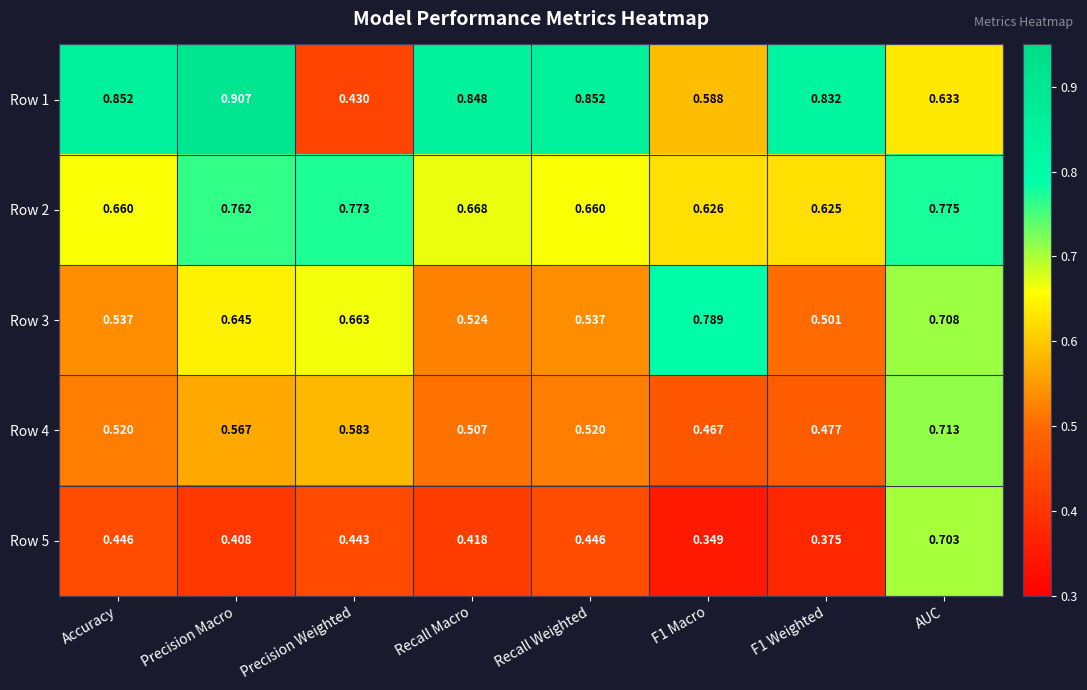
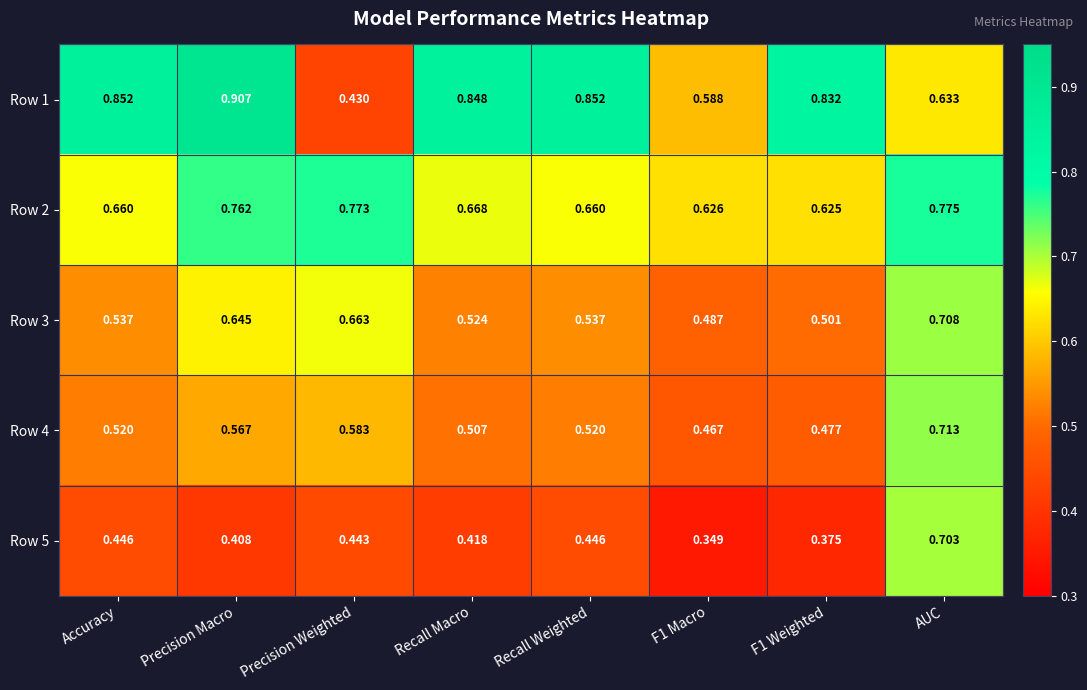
Row 3, F1 Macro: 0.789 -> 0.487
